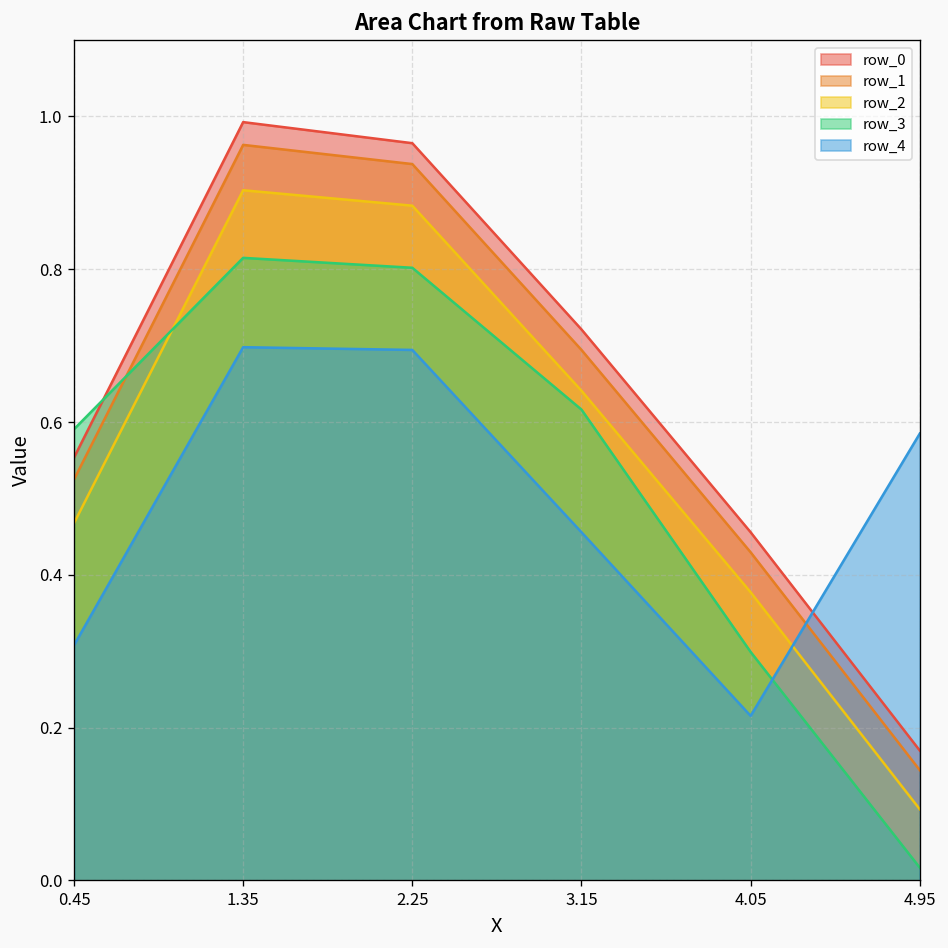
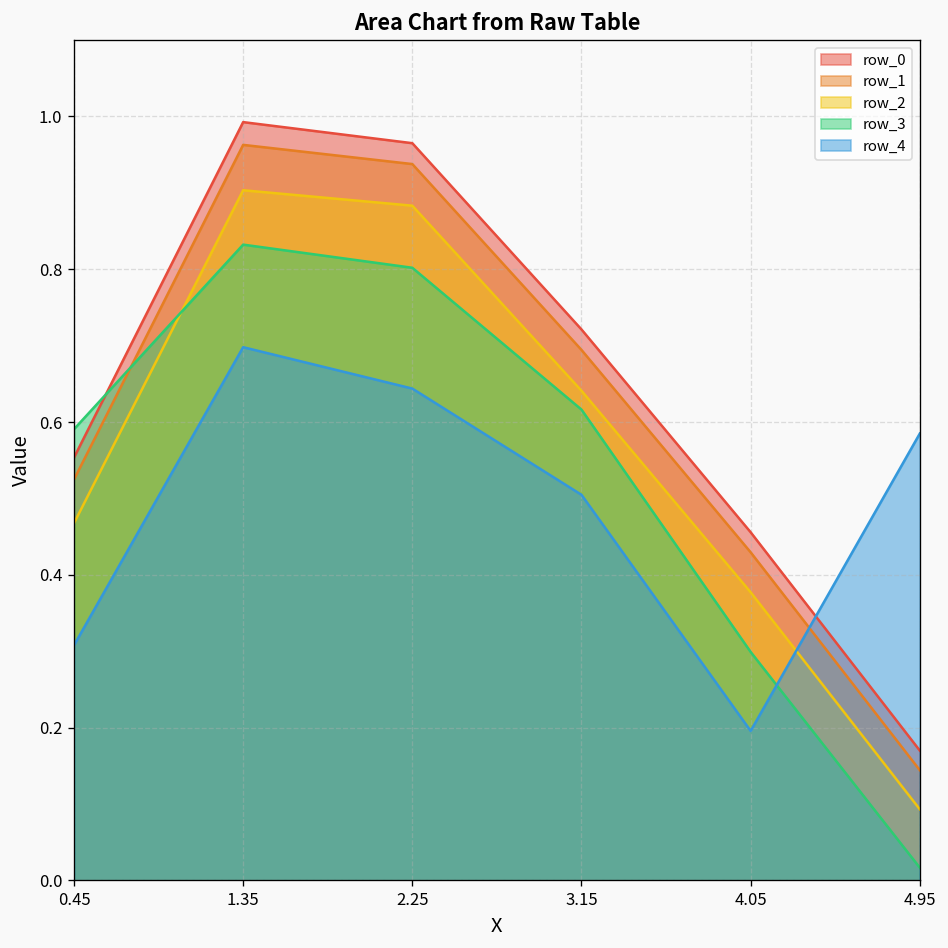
row_3, 1.35: 0.81 -> 0.83
row_4, 2.25: 0.69 -> 0.64
row_4, 3.15: 0.46 -> 0.50
row_4, 4.05: 0.22 -> 0.20
